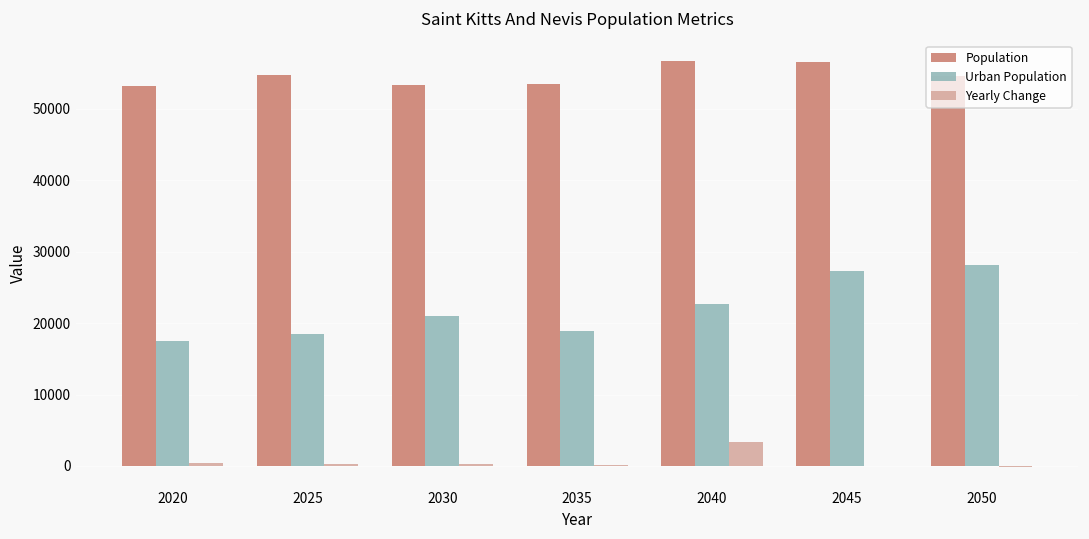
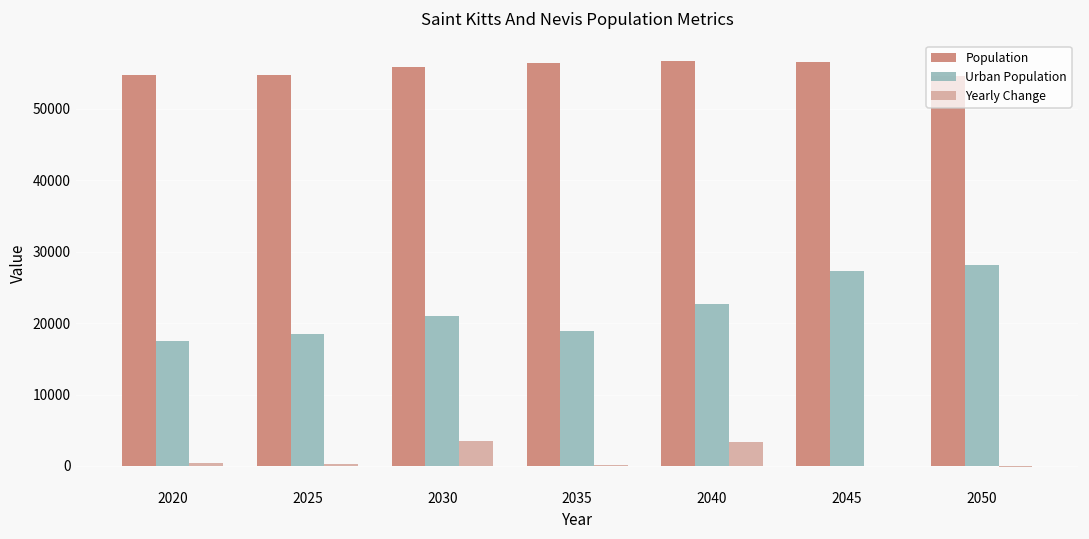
Population, 2020: 53000 -> 55000
Population, 2030: 53000 -> 56000
Yearly Change, 2030: 0 -> 3000
Population, 2035: 53000 -> 56000
